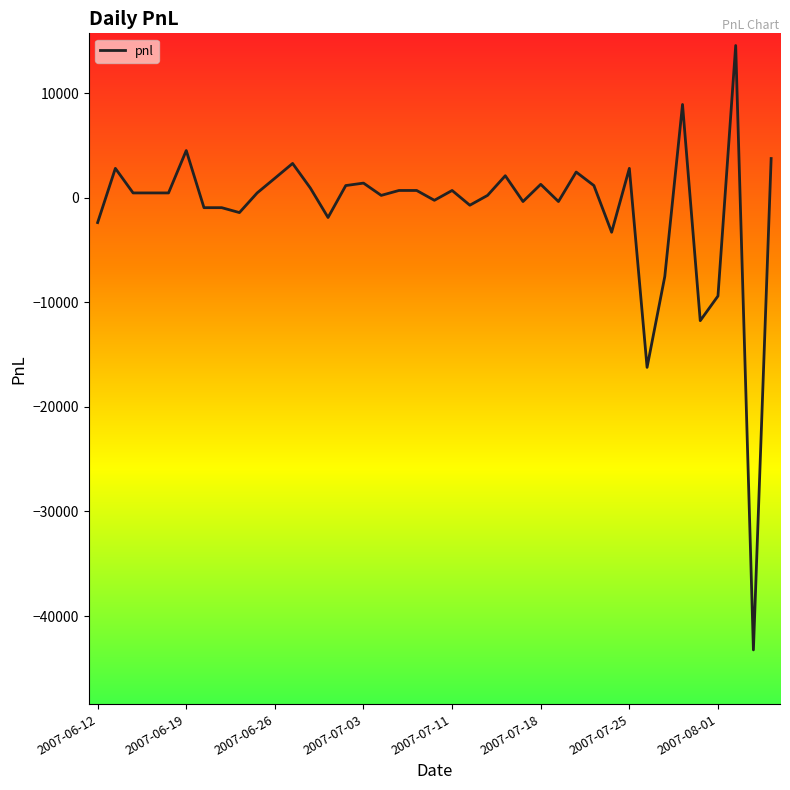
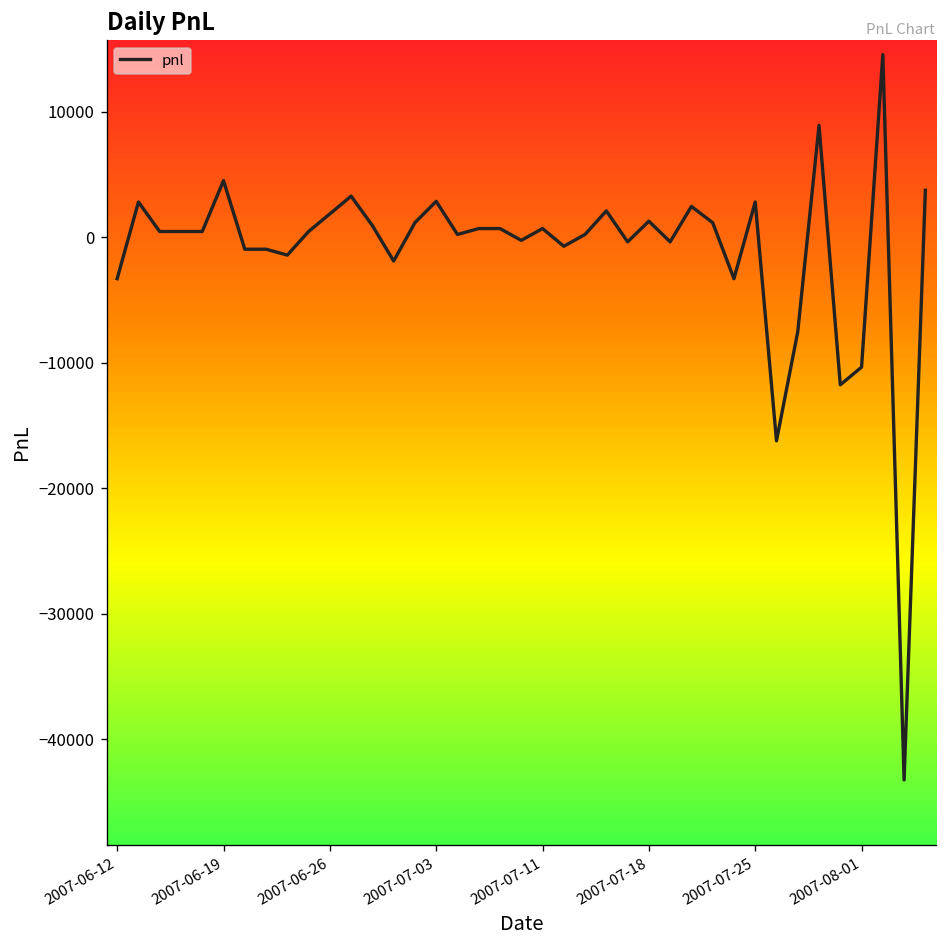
2007-06-12: -2400 -> -3300
2007-07-03: 1400 -> 2900
2007-08-01: -9400 -> -10300
